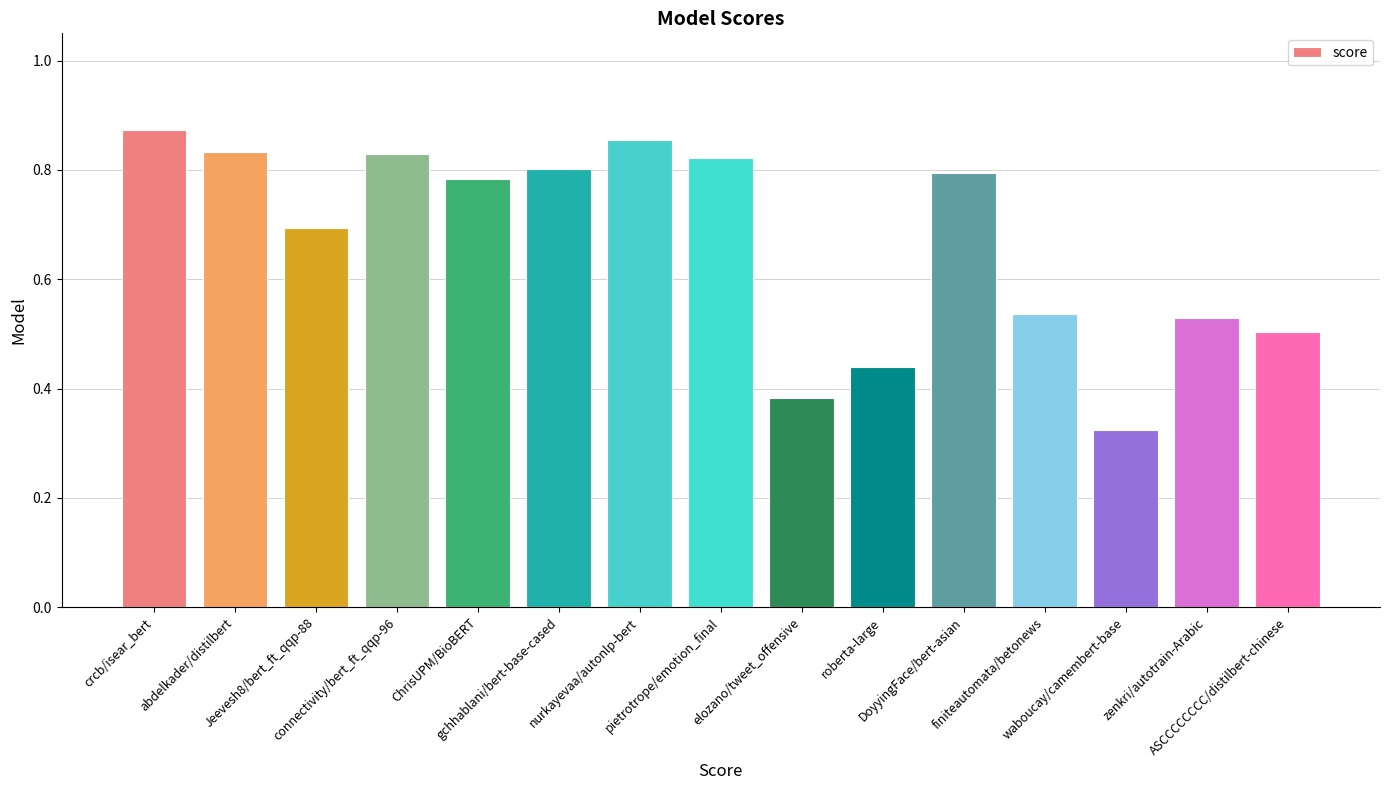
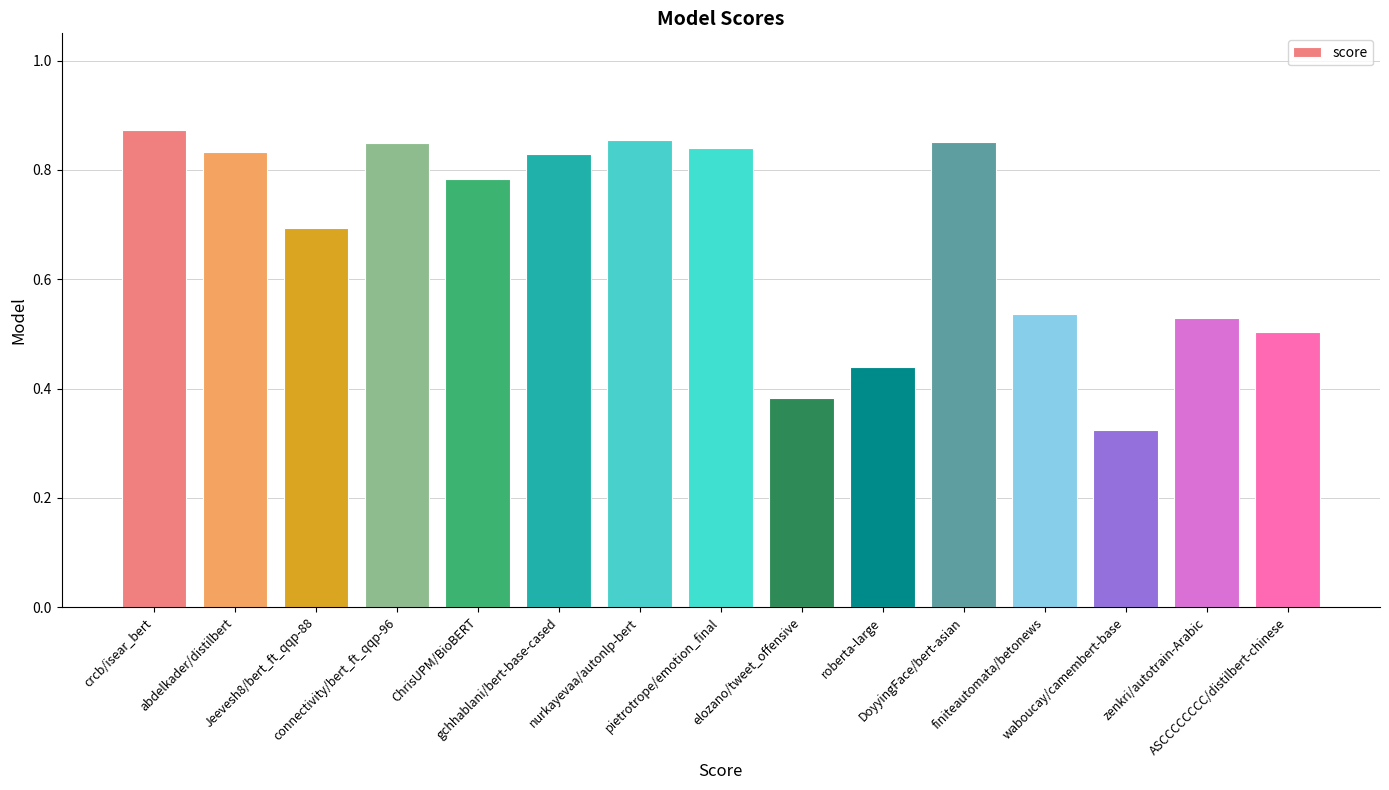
connectivity/bert_ft_qqp-96: 0.83 -> 0.85
gchhablani/bert-base-cased: 0.80 -> 0.83
pietrotrope/emotion_final: 0.82 -> 0.84
DoyyingFace/bert-asian: 0.79 -> 0.85
